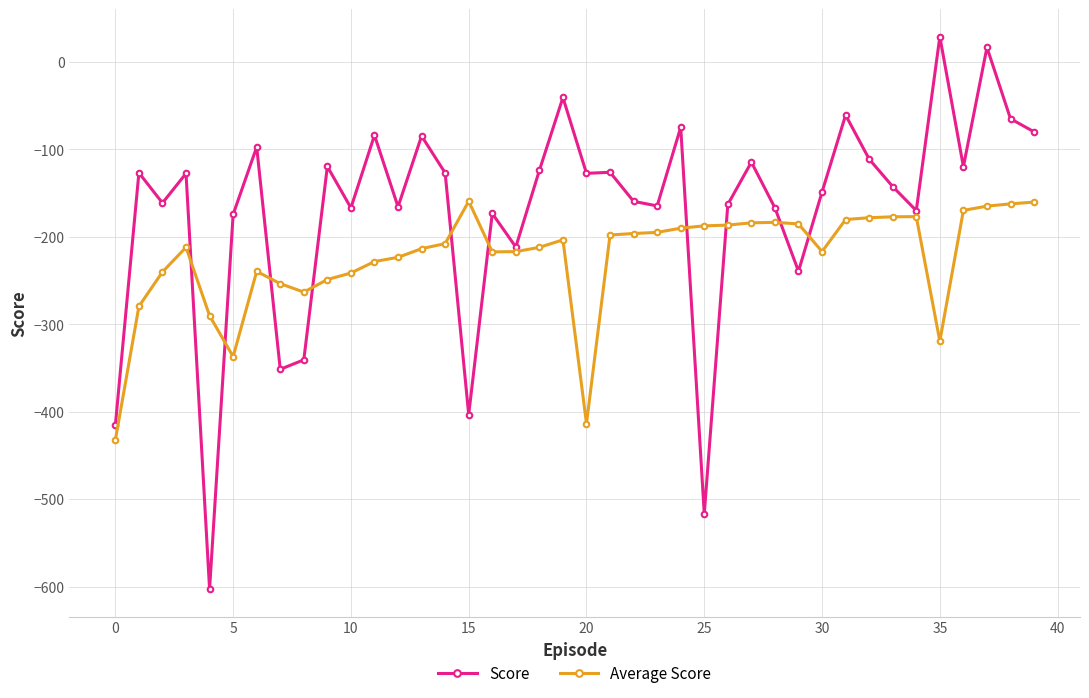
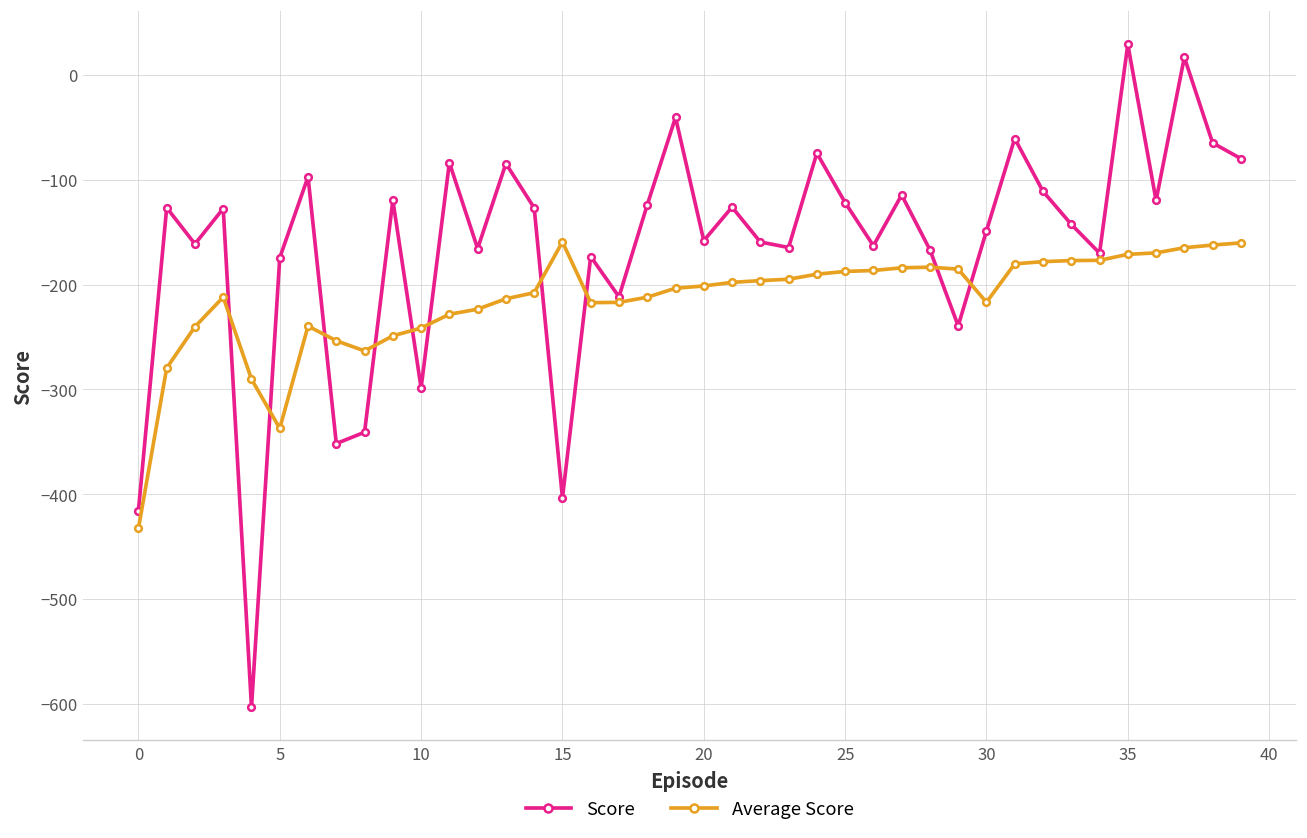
Score, 10: -170 -> -300
Score, 20: -130 -> -160
Average Score, 20: -410 -> -200
Score, 25: -520 -> -120
Average Score, 35: -320 -> -170
